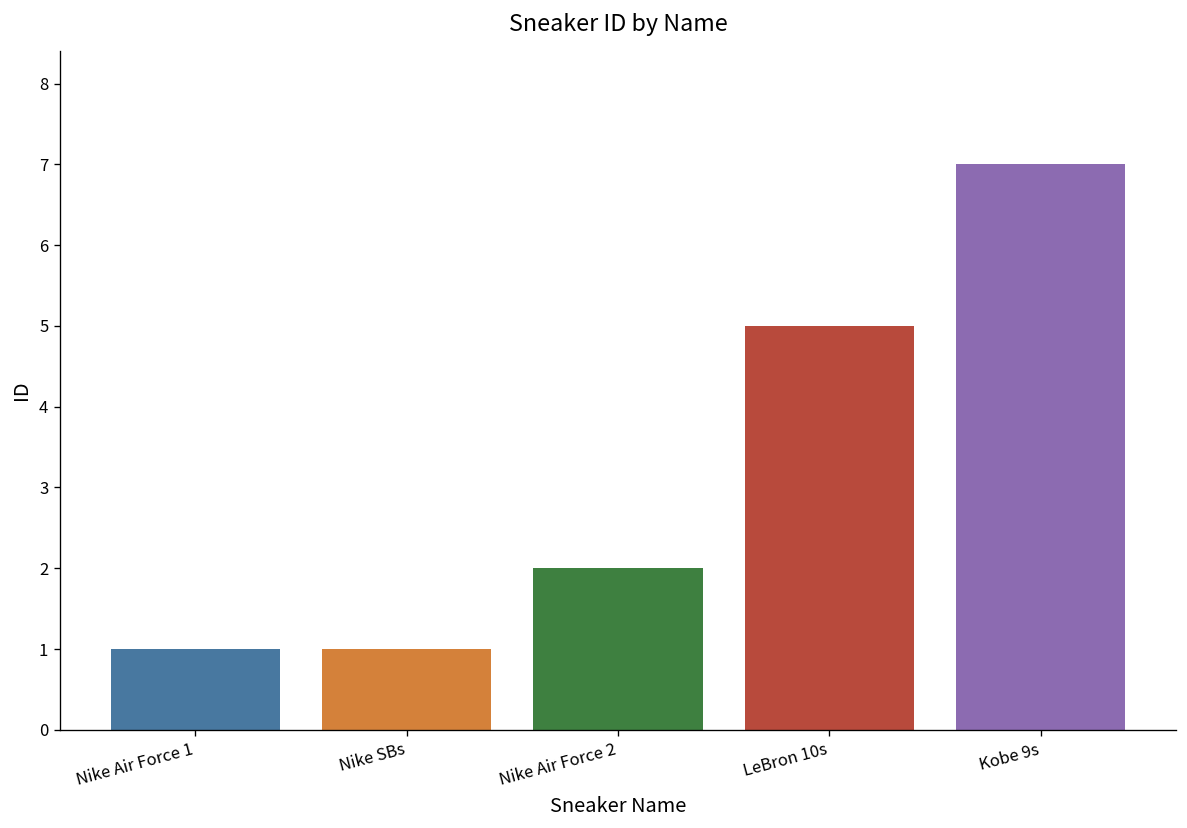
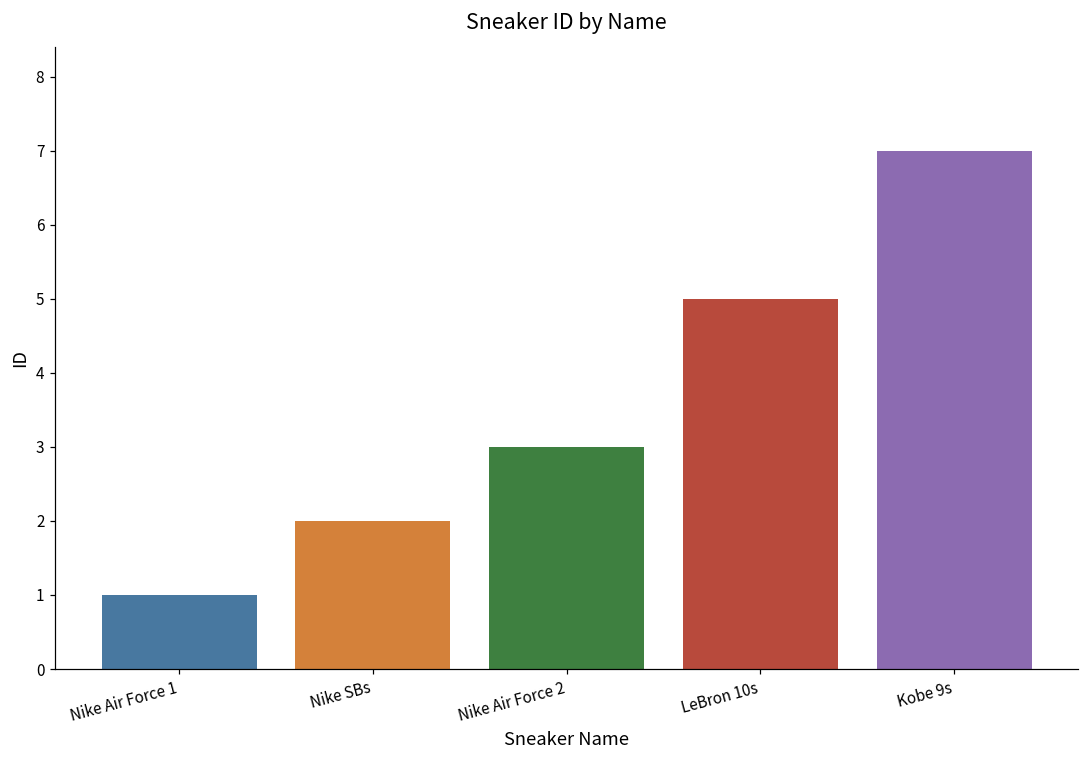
Nike SBs: 1 -> 2
Nike Air Force 2: 2 -> 3
